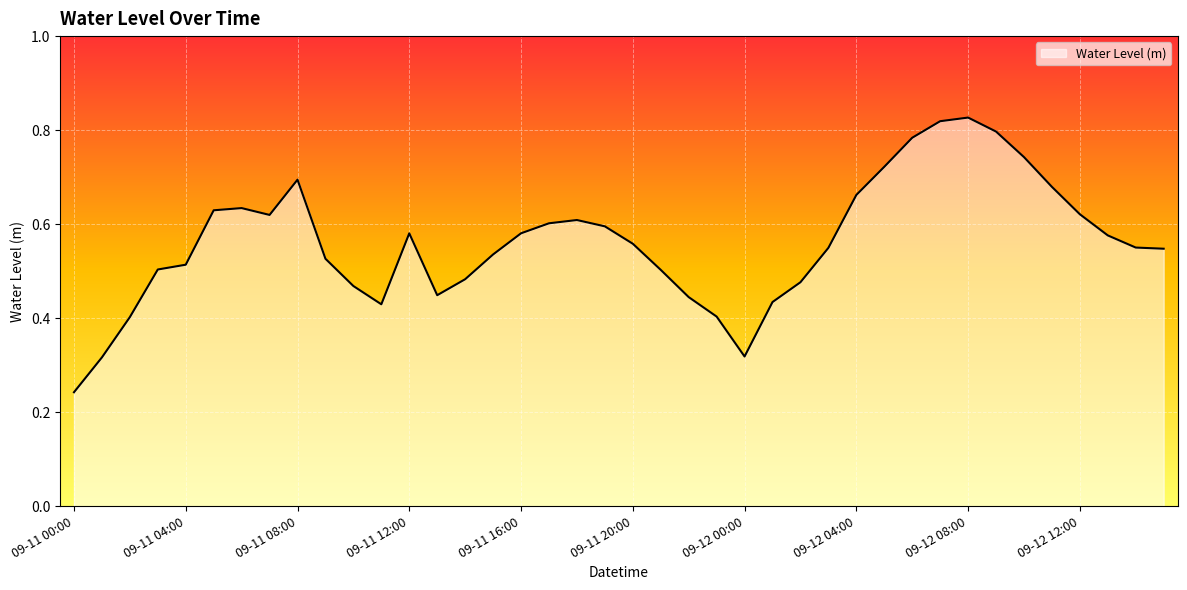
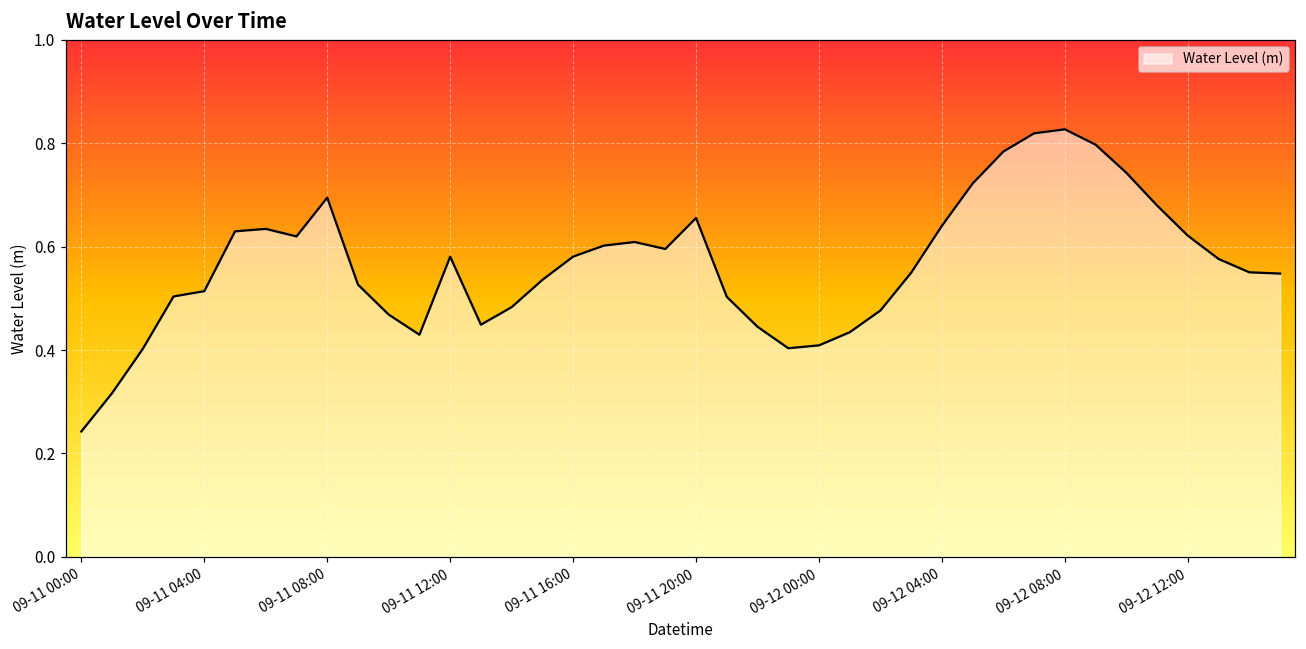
09-11 20:00: 0.56 -> 0.66
09-12 00:00: 0.32 -> 0.41
09-12 04:00: 0.66 -> 0.64
